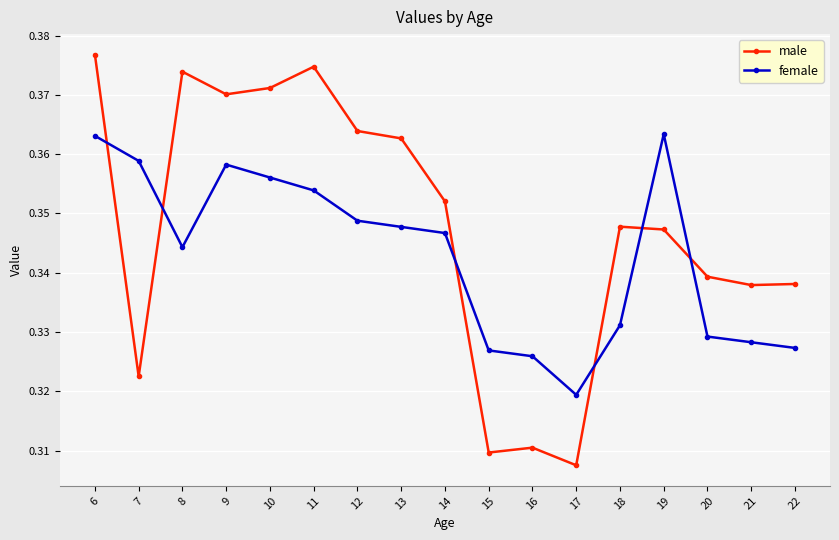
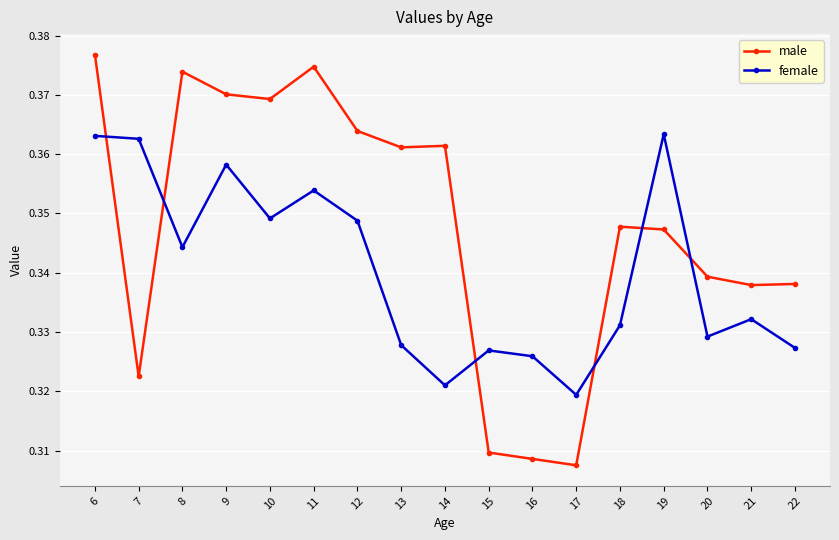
female, 7: 0.359 -> 0.363
male, 10: 0.371 -> 0.369
female, 10: 0.356 -> 0.349
male, 13: 0.363 -> 0.361
female, 13: 0.348 -> 0.328
male, 14: 0.352 -> 0.361
female, 14: 0.347 -> 0.321
male, 16: 0.310 -> 0.309
female, 21: 0.328 -> 0.332
